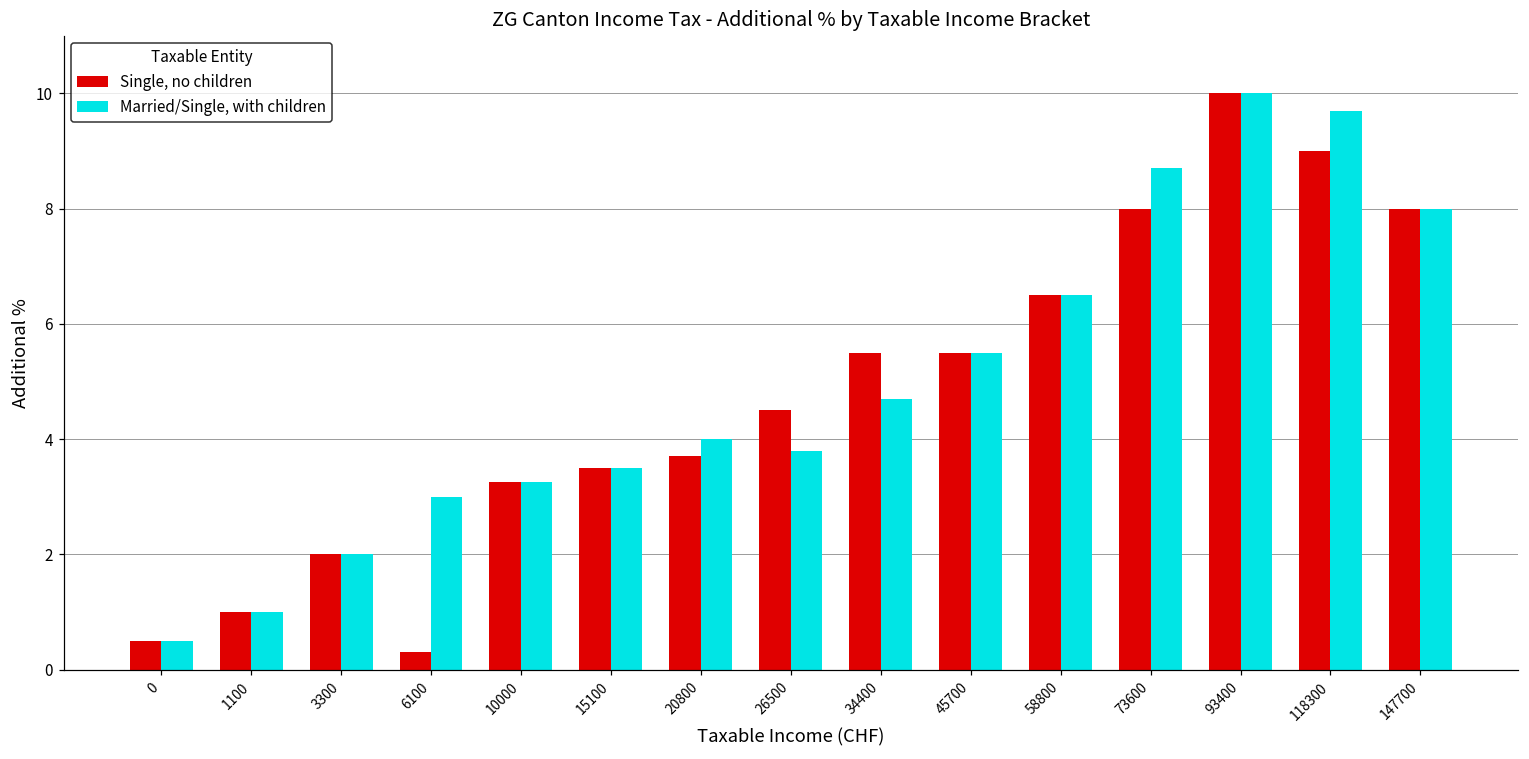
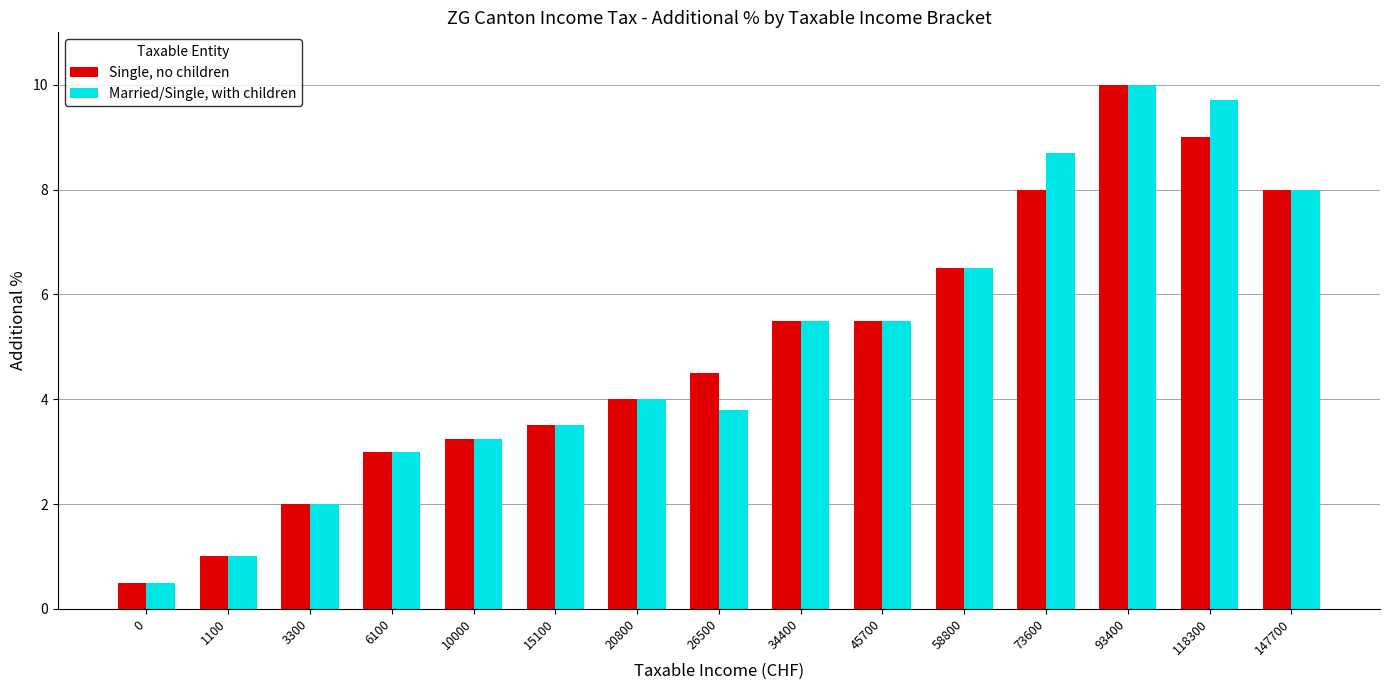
Single, no children, 6100: 0.3 -> 3.0
Single, no children, 20800: 3.7 -> 4.0
Married/Single, with children, 34400: 4.7 -> 5.5
